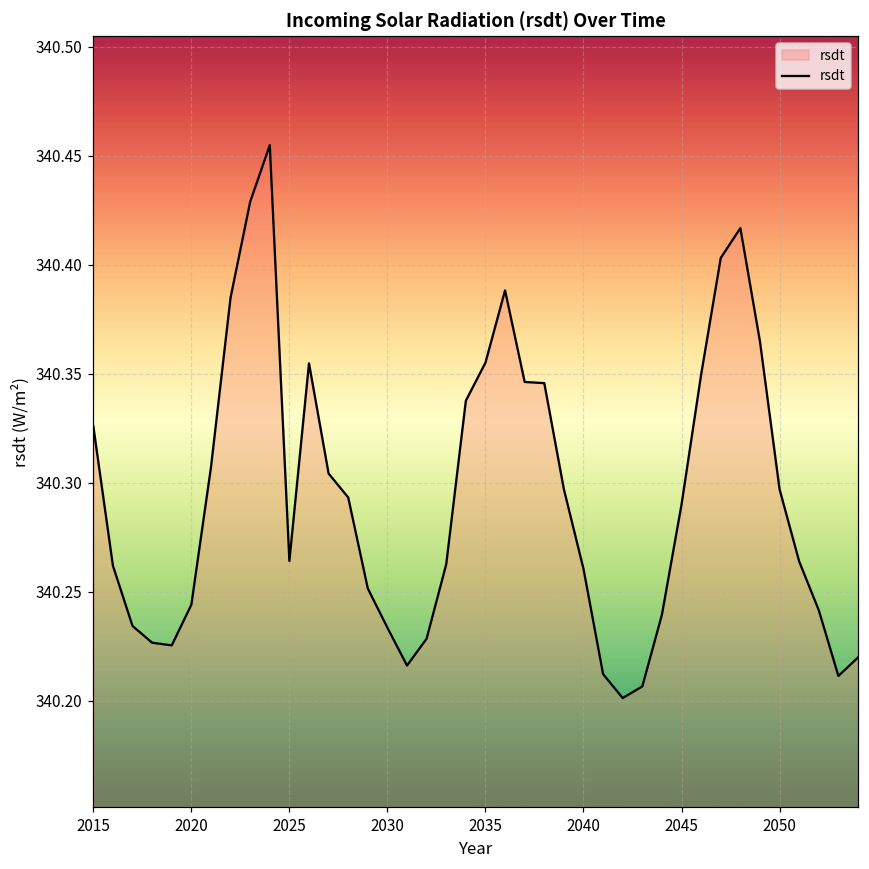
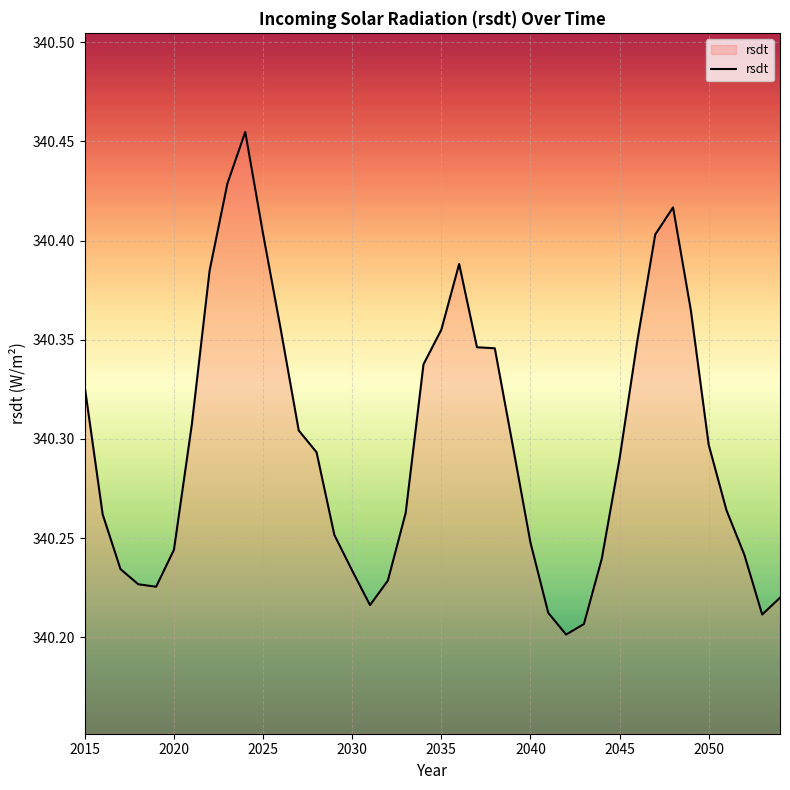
2025: 340.264 -> 340.403
2040: 340.261 -> 340.248
